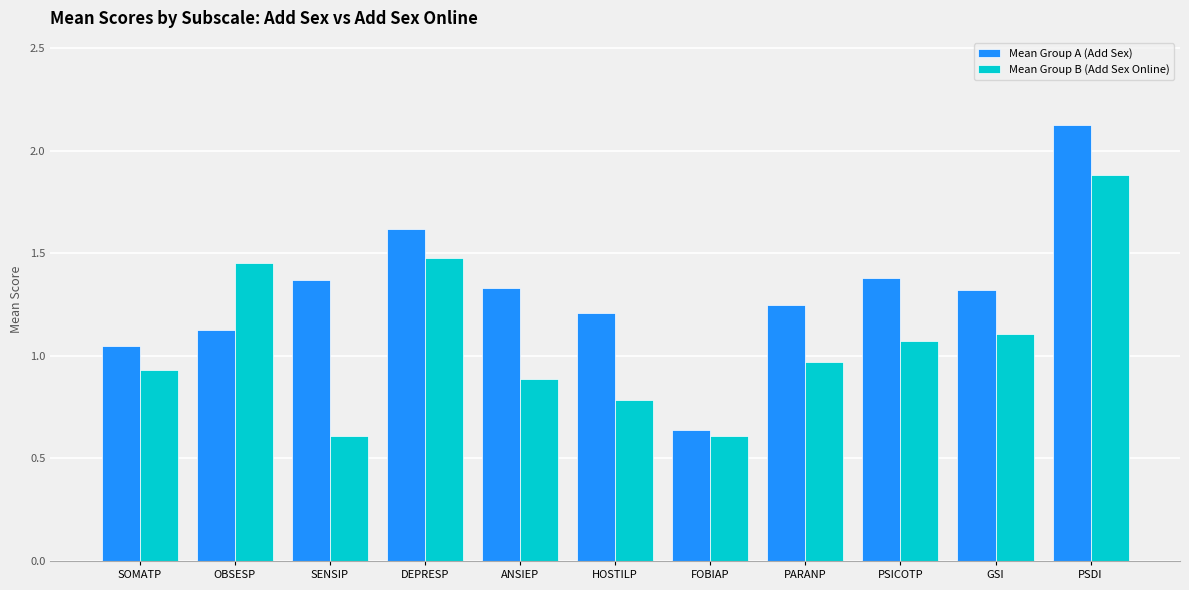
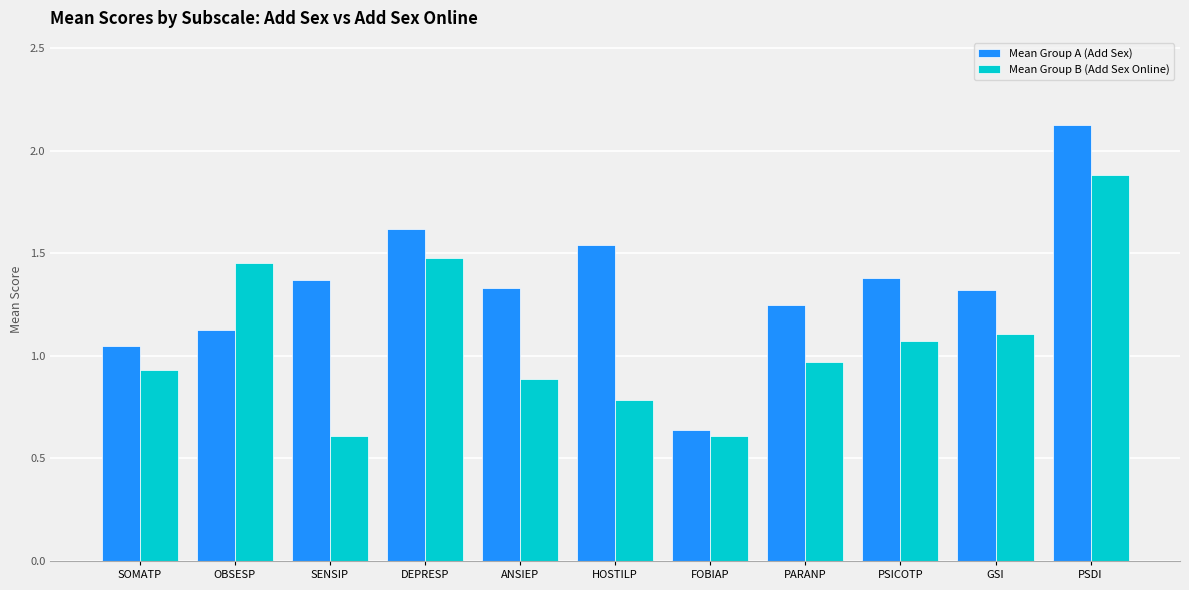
Mean Group A (Add Sex), HOSTILP: 1.21 -> 1.54
